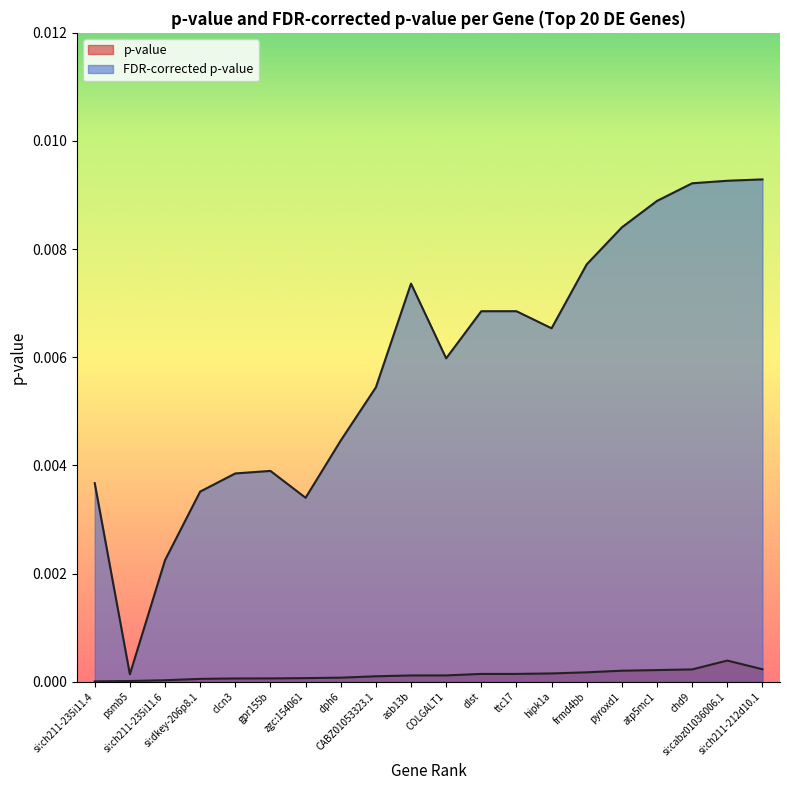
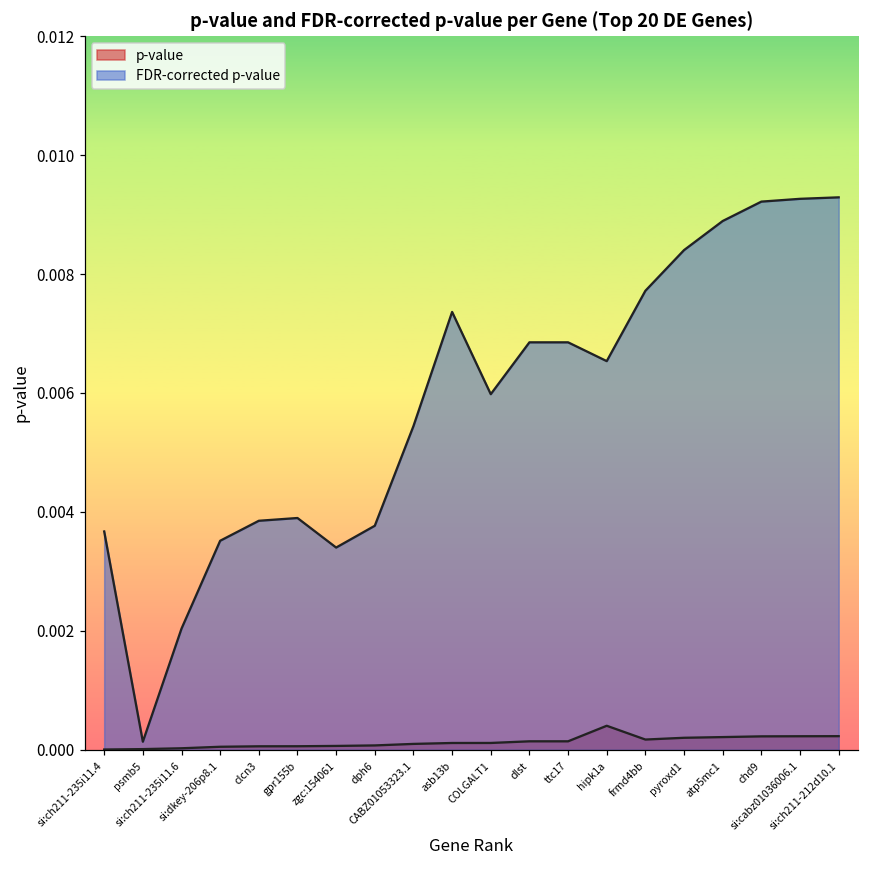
FDR-corrected p-value, si:ch211-235i11.6: 0.0022 -> 0.0020
FDR-corrected p-value, dph6: 0.0045 -> 0.0038
p-value, hipk1a: 0.0002 -> 0.0004
p-value, si:cabz01036006.1: 0.0004 -> 0.0002
